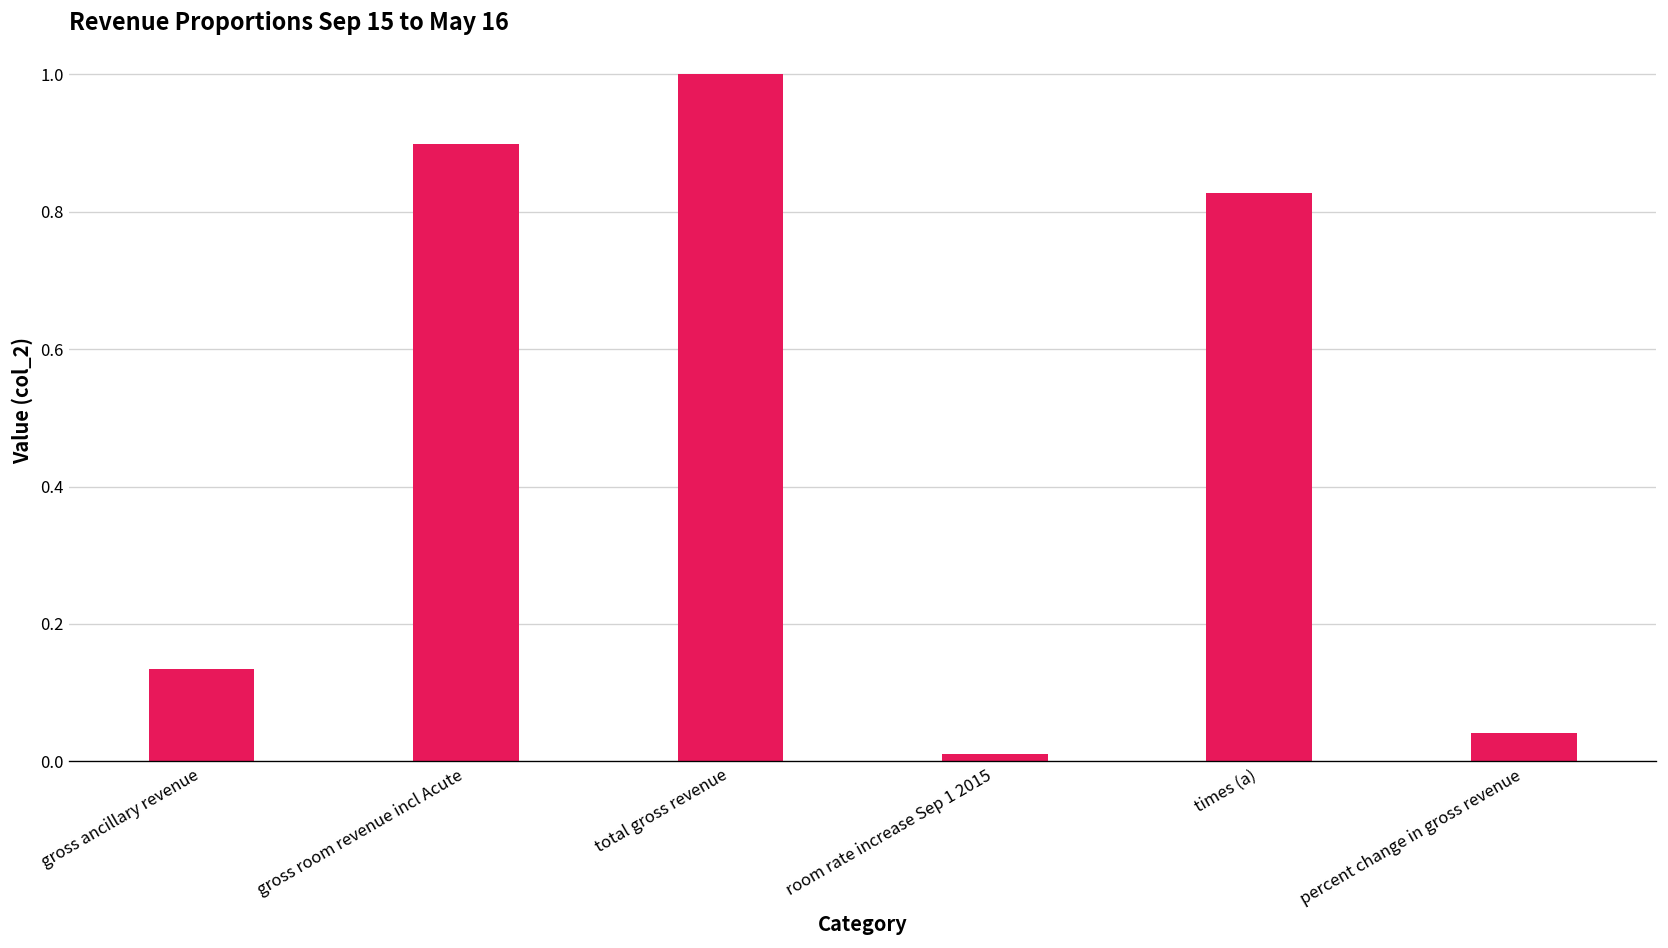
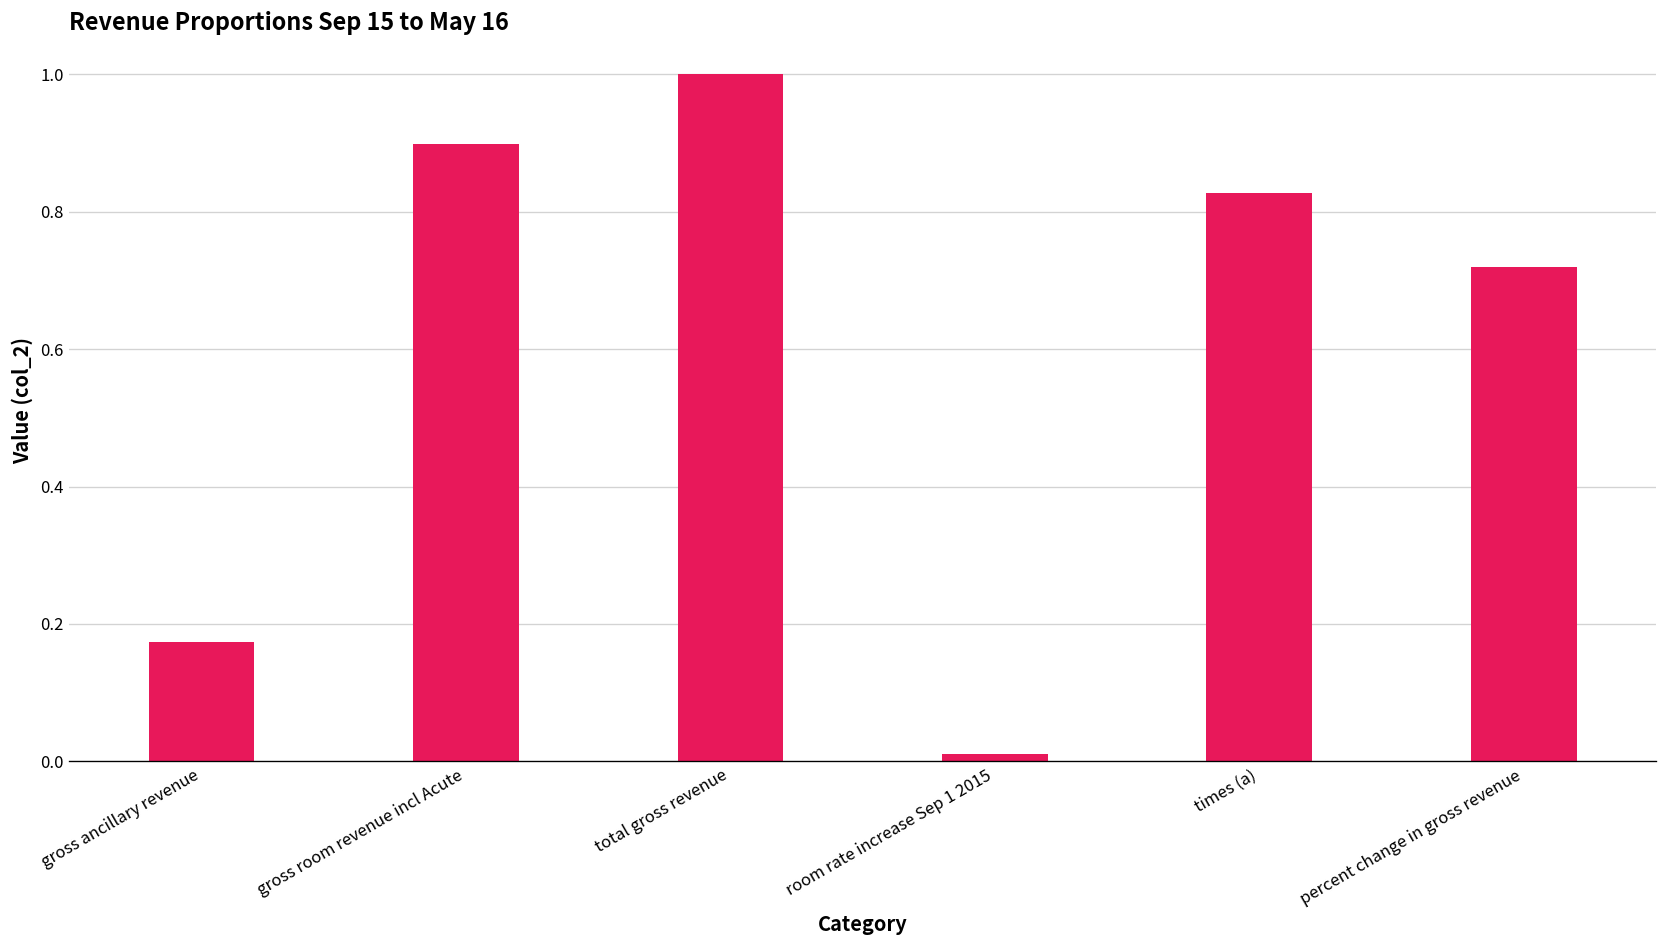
gross ancillary revenue: 0.13 -> 0.17
percent change in gross revenue: 0.04 -> 0.72
